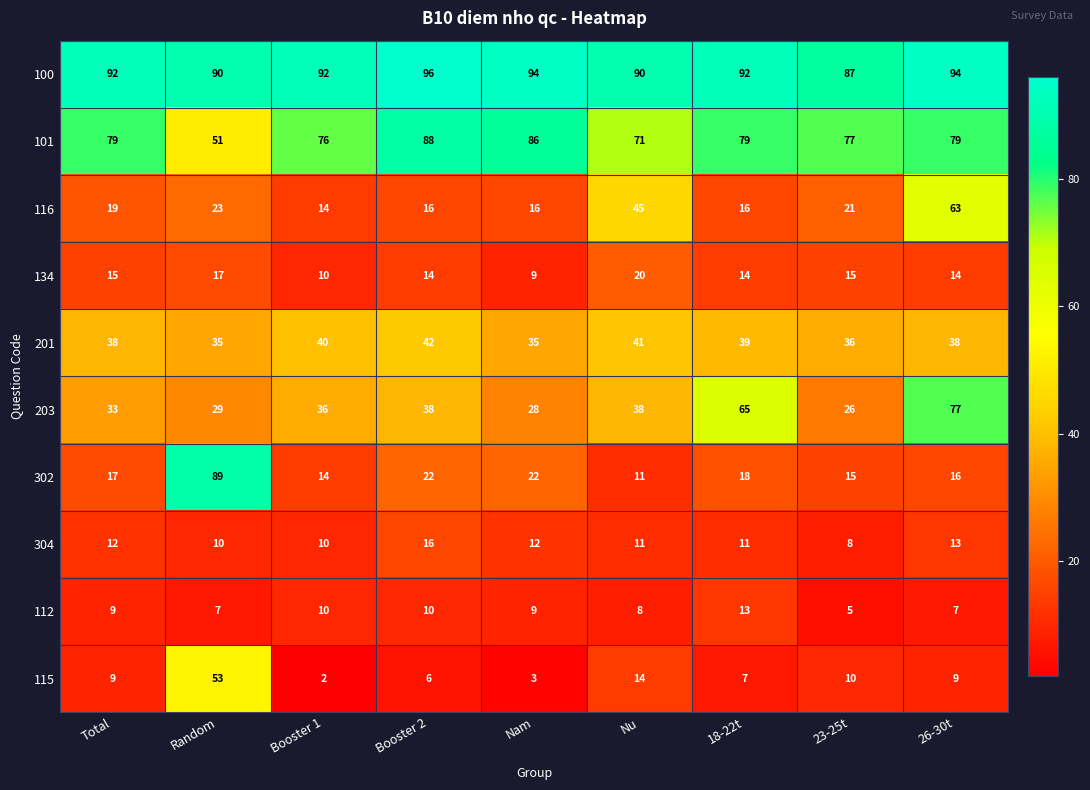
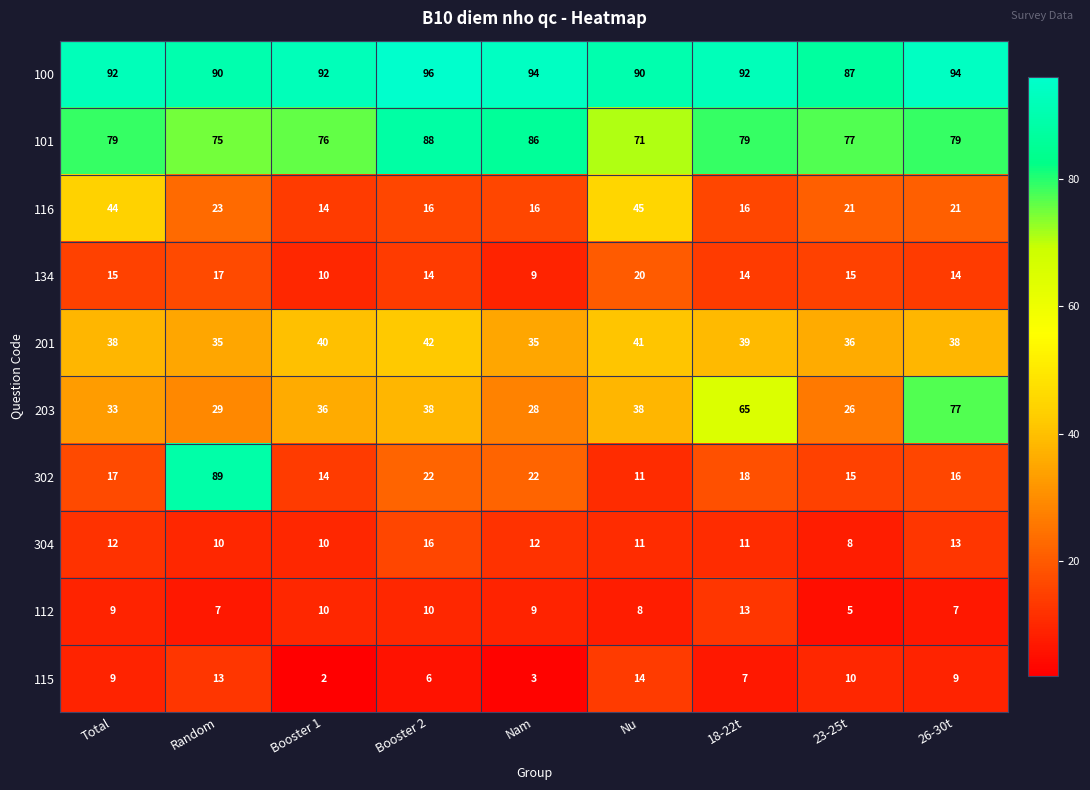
101, Random: 51 -> 75
116, Total: 19 -> 44
116, 26-30t: 63 -> 21
115, Random: 53 -> 13
